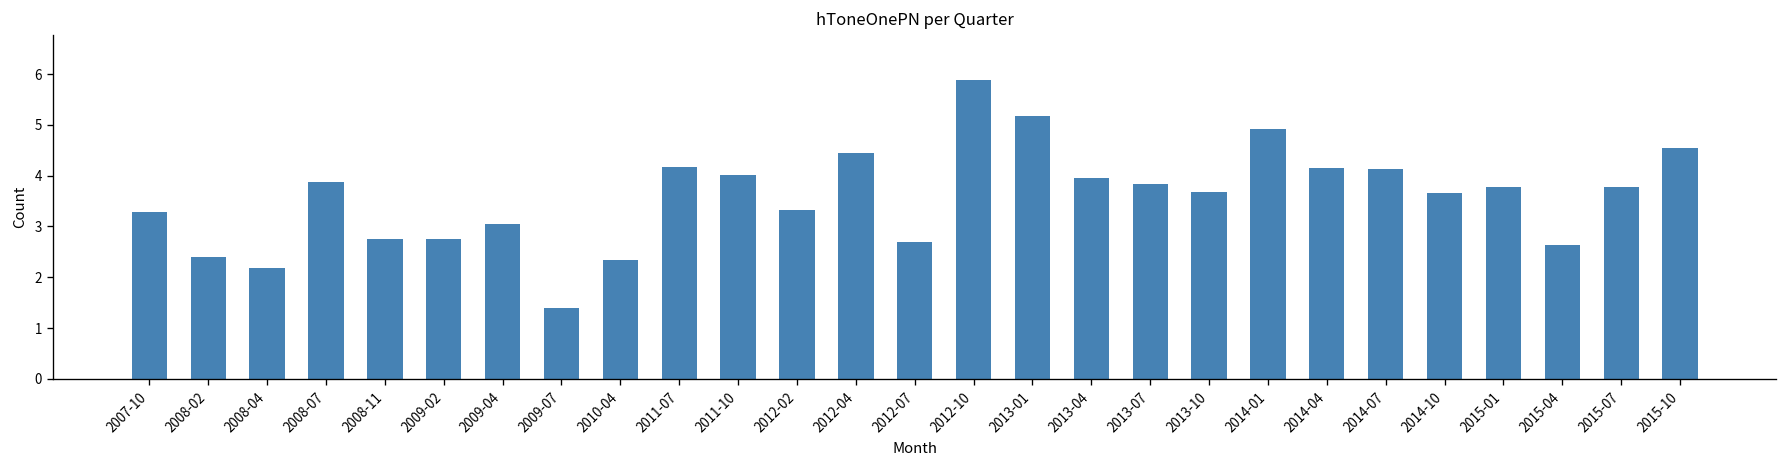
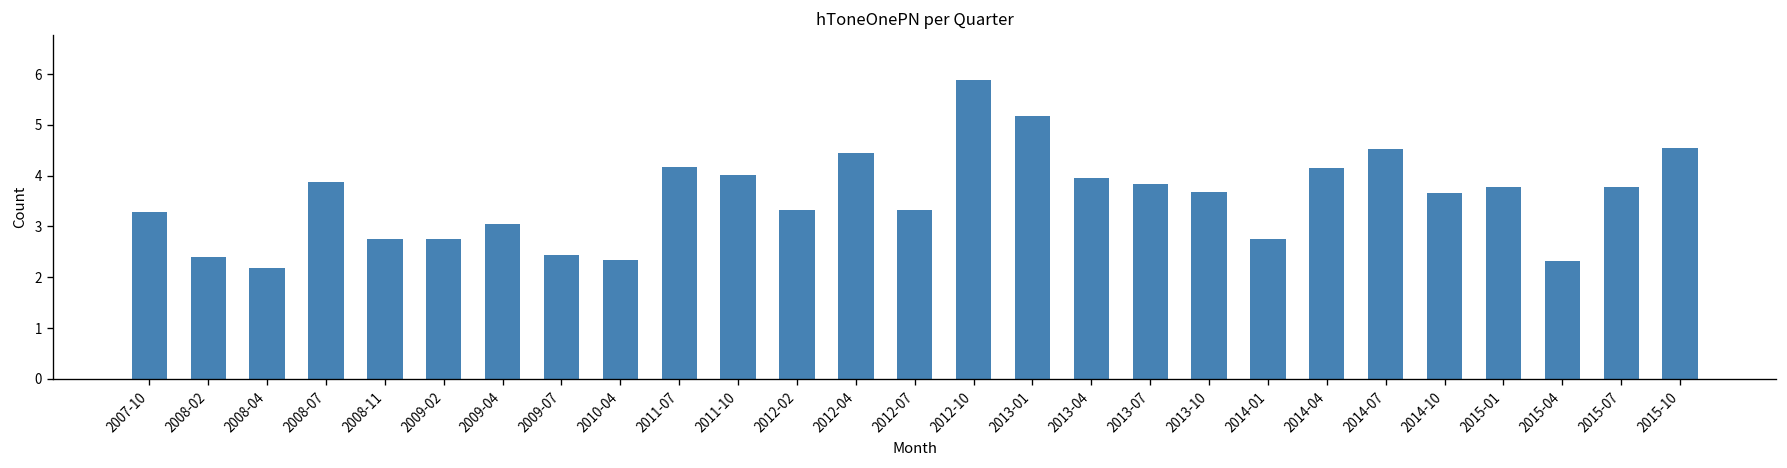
2009-07: 1.4 -> 2.4
2012-07: 2.7 -> 3.3
2014-01: 4.9 -> 2.8
2014-07: 4.1 -> 4.5
2015-04: 2.6 -> 2.3
